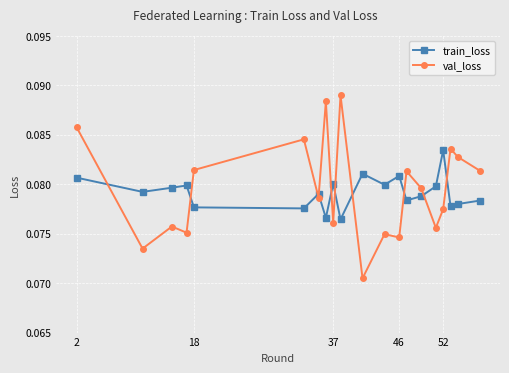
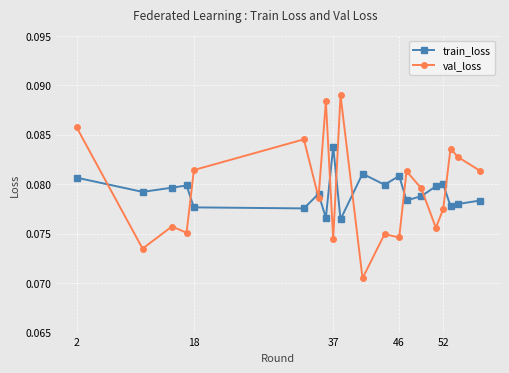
train_loss, 37: 0.080 -> 0.084
val_loss, 37: 0.076 -> 0.074
train_loss, 52: 0.083 -> 0.080
